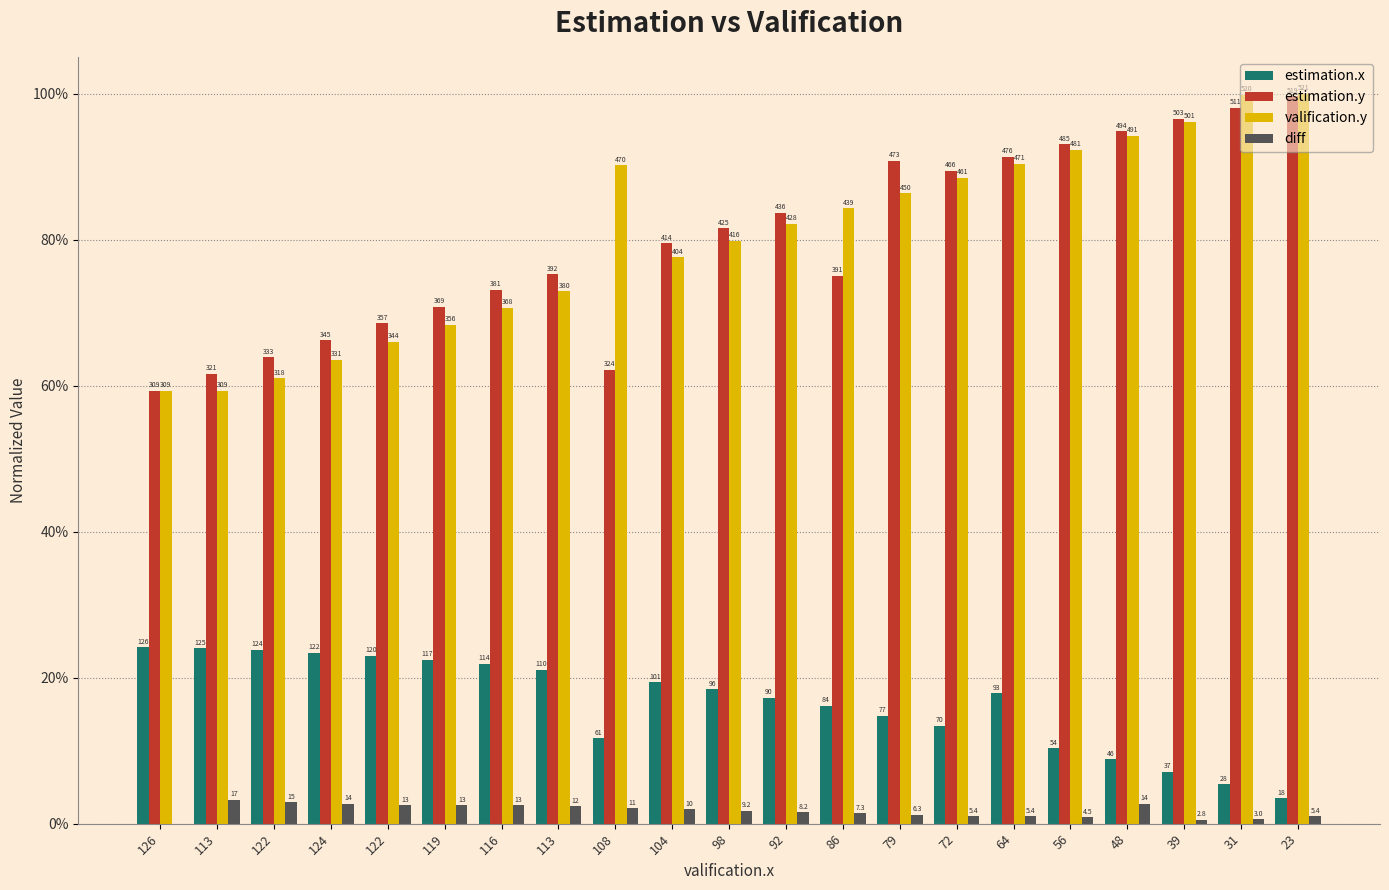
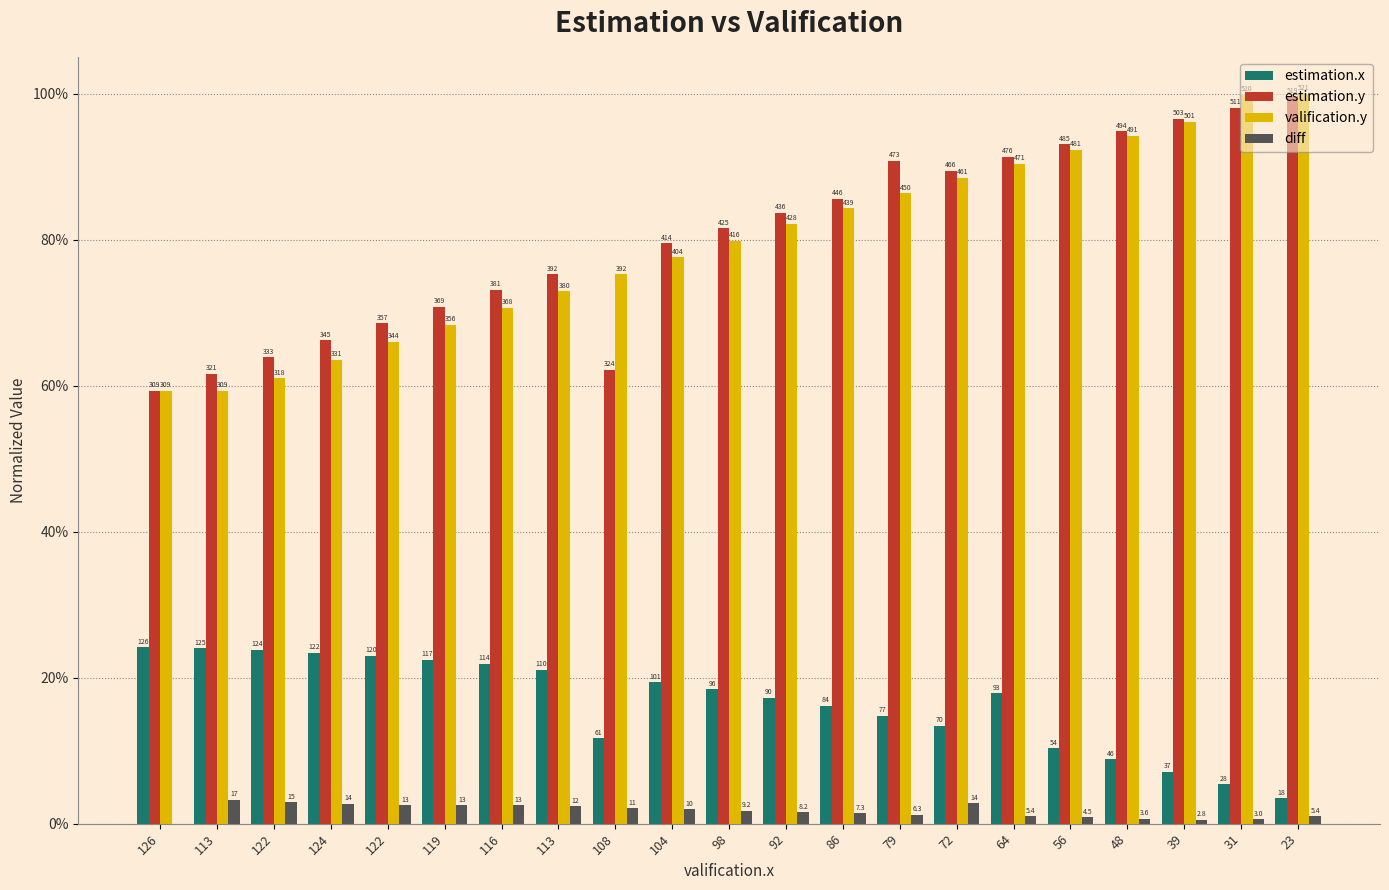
valification.y, 108: 470 -> 392
estimation.y, 86: 391 -> 446
diff, 72: 5.4 -> 14
diff, 48: 14 -> 3.6
